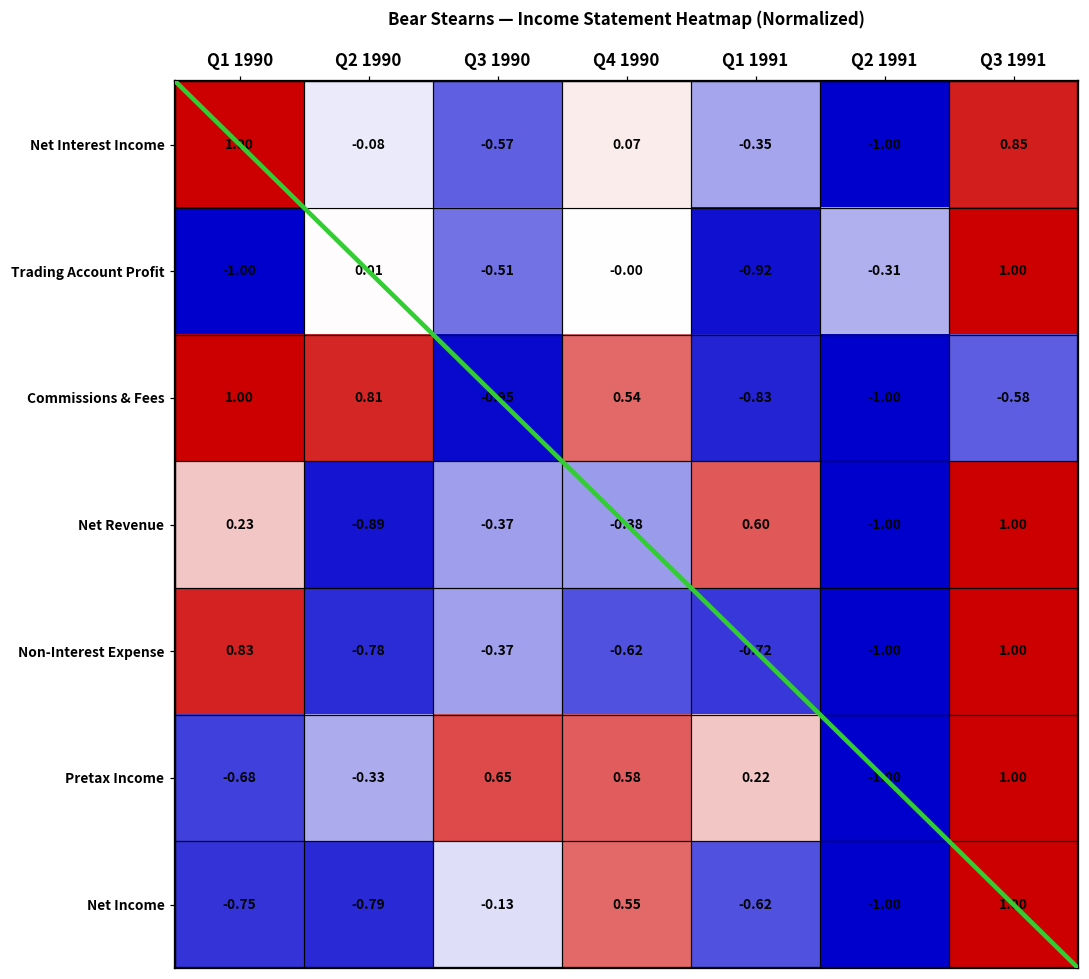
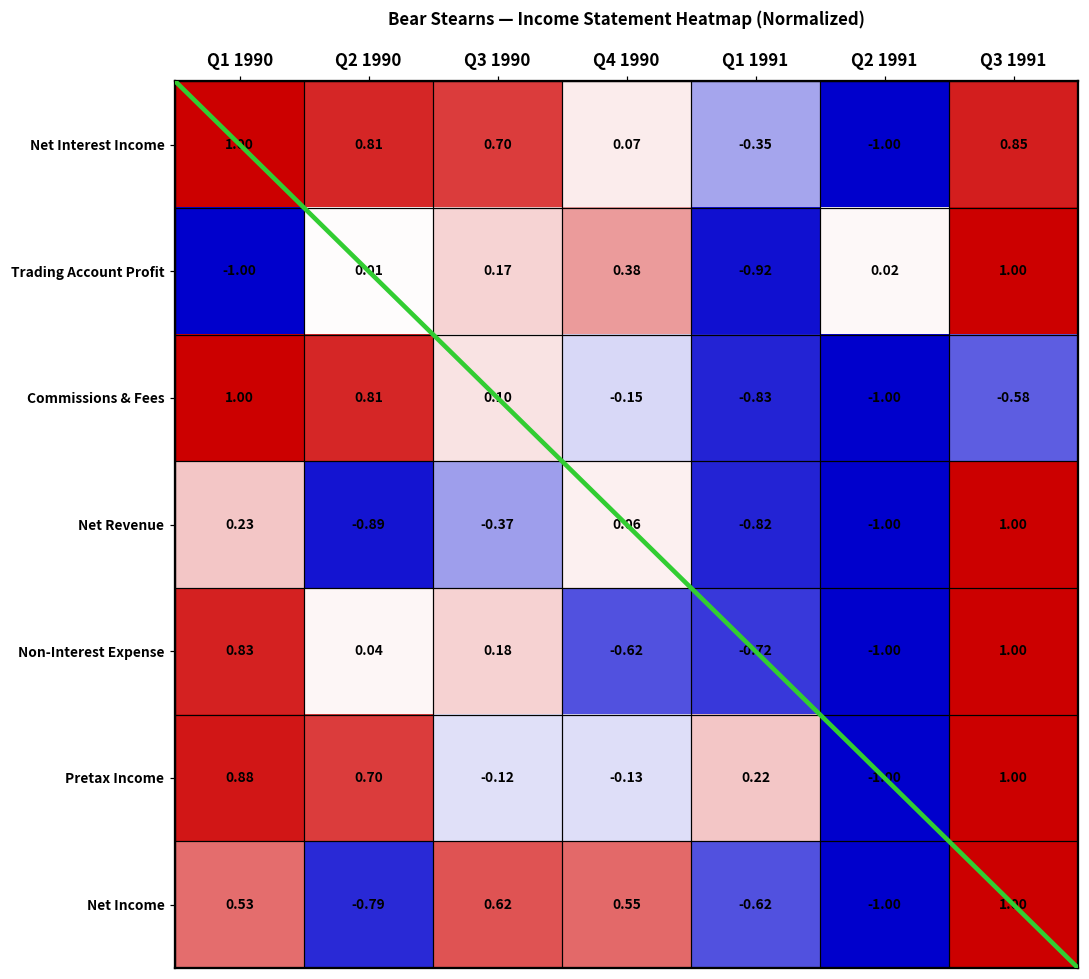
Net Interest Income, Q2 1990: -0.08 -> 0.81
Net Interest Income, Q3 1990: -0.57 -> 0.70
Trading Account Profit, Q3 1990: -0.51 -> 0.17
Trading Account Profit, Q4 1990: -0.00 -> 0.38
Trading Account Profit, Q2 1991: -0.31 -> 0.02
Commissions & Fees, Q3 1990: -0.95 -> 0.10
Commissions & Fees, Q4 1990: 0.54 -> -0.15
Net Revenue, Q4 1990: -0.38 -> 0.06
Net Revenue, Q1 1991: 0.60 -> -0.82
Non-Interest Expense, Q2 1990: -0.78 -> 0.04
Non-Interest Expense, Q3 1990: -0.37 -> 0.18
Pretax Income, Q1 1990: -0.68 -> 0.88
Pretax Income, Q2 1990: -0.33 -> 0.70
Pretax Income, Q3 1990: 0.65 -> -0.12
Pretax Income, Q4 1990: 0.58 -> -0.13
Net Income, Q1 1990: -0.75 -> 0.53
Net Income, Q3 1990: -0.13 -> 0.62
